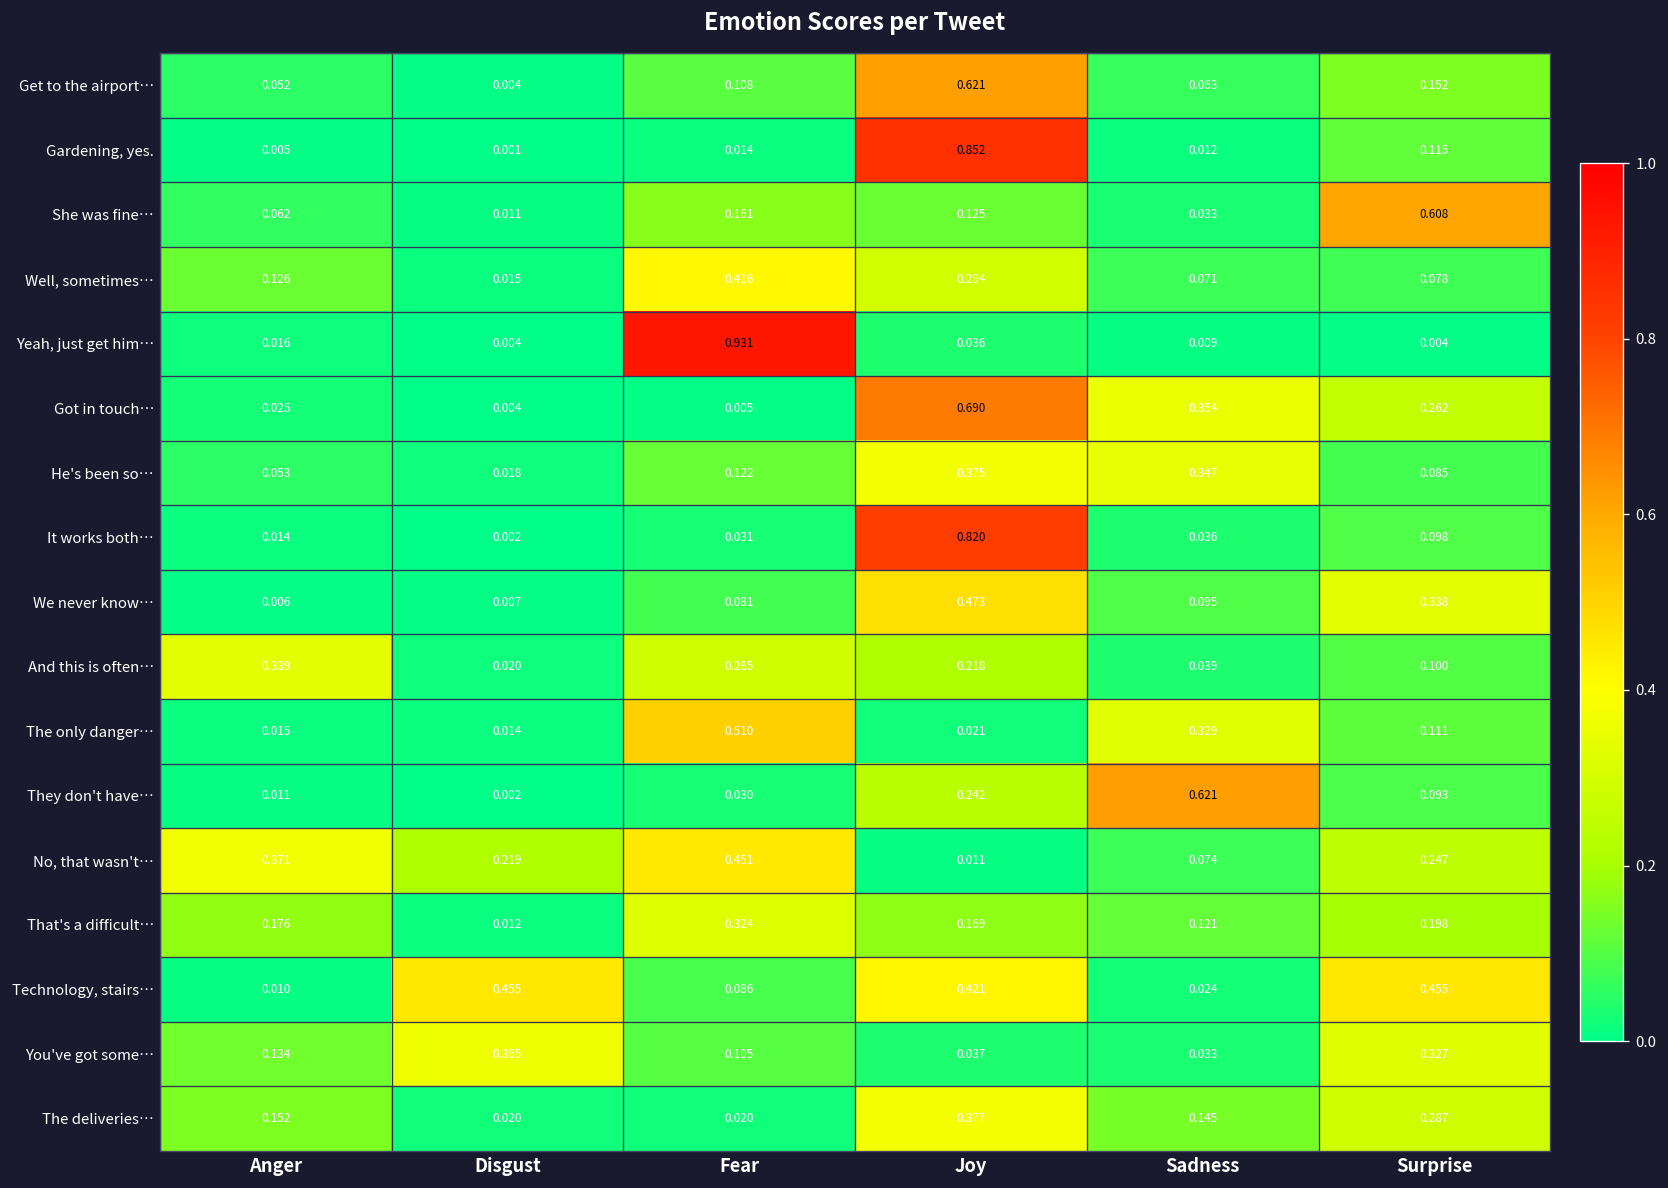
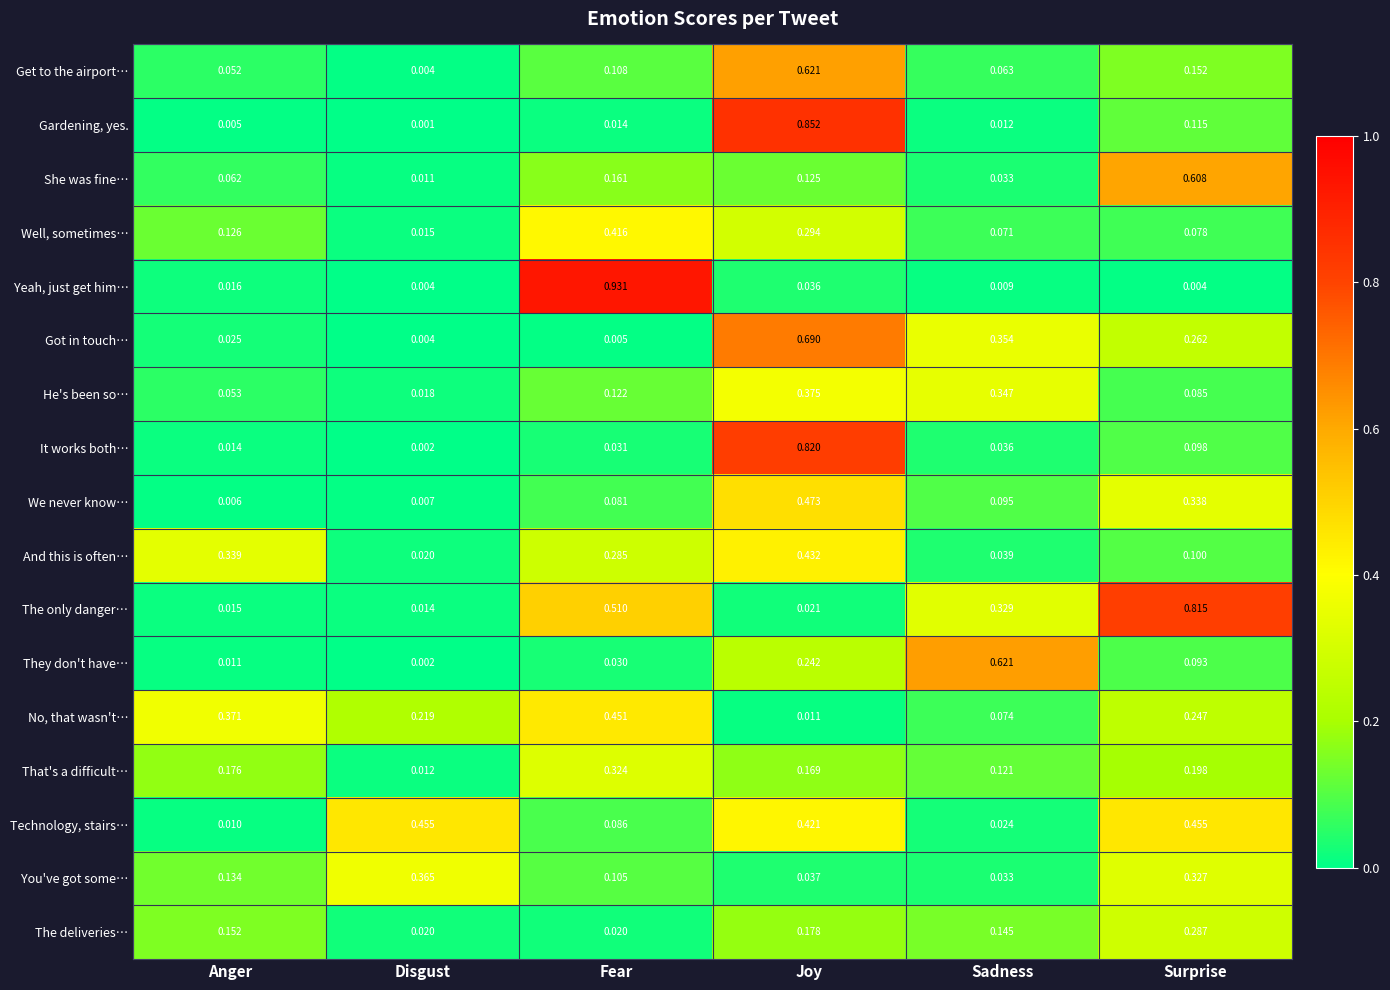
And this is often…, Joy: 0.218 -> 0.432
The only danger…, Surprise: 0.111 -> 0.815
The deliveries…, Joy: 0.377 -> 0.178
